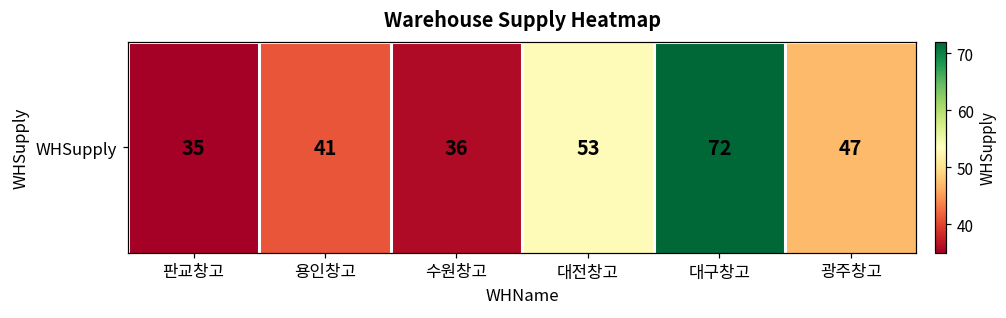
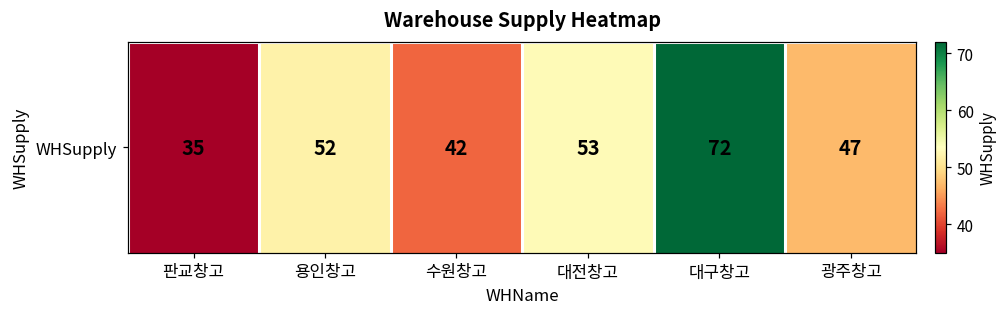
WHSupply, 용인창고: 41 -> 52
WHSupply, 수원창고: 36 -> 42
